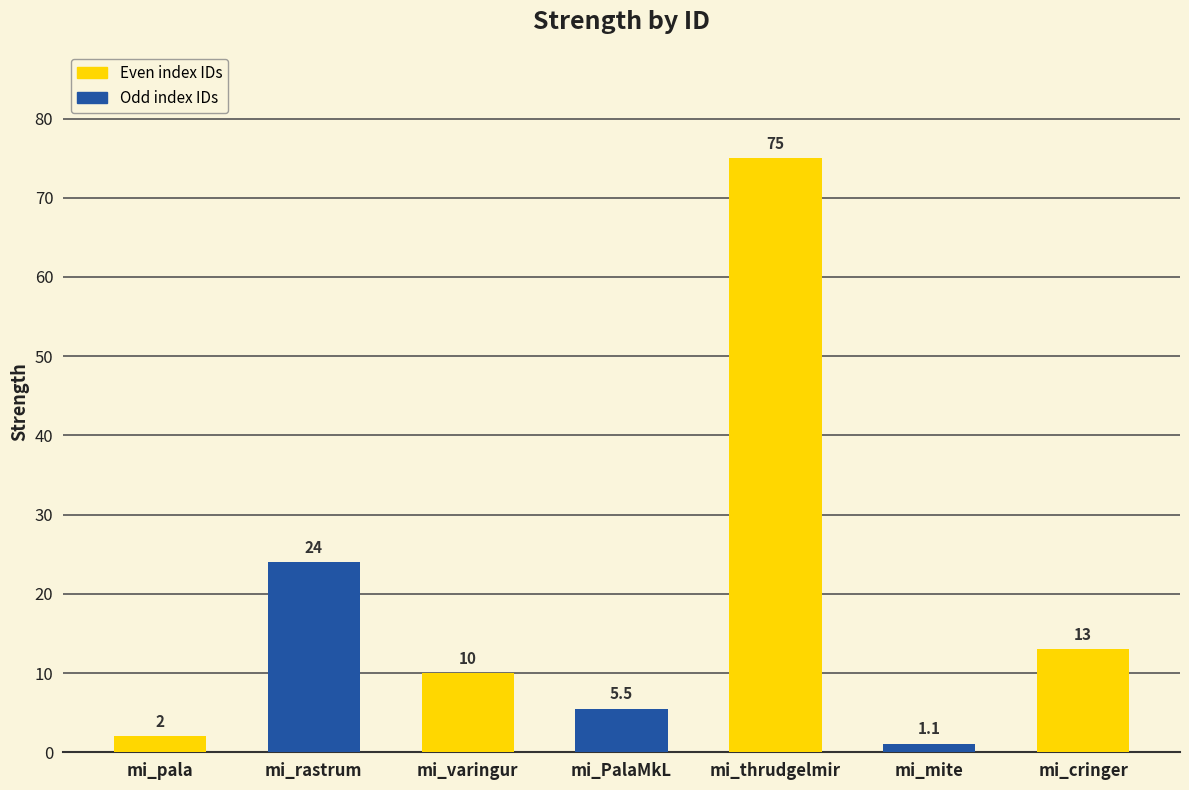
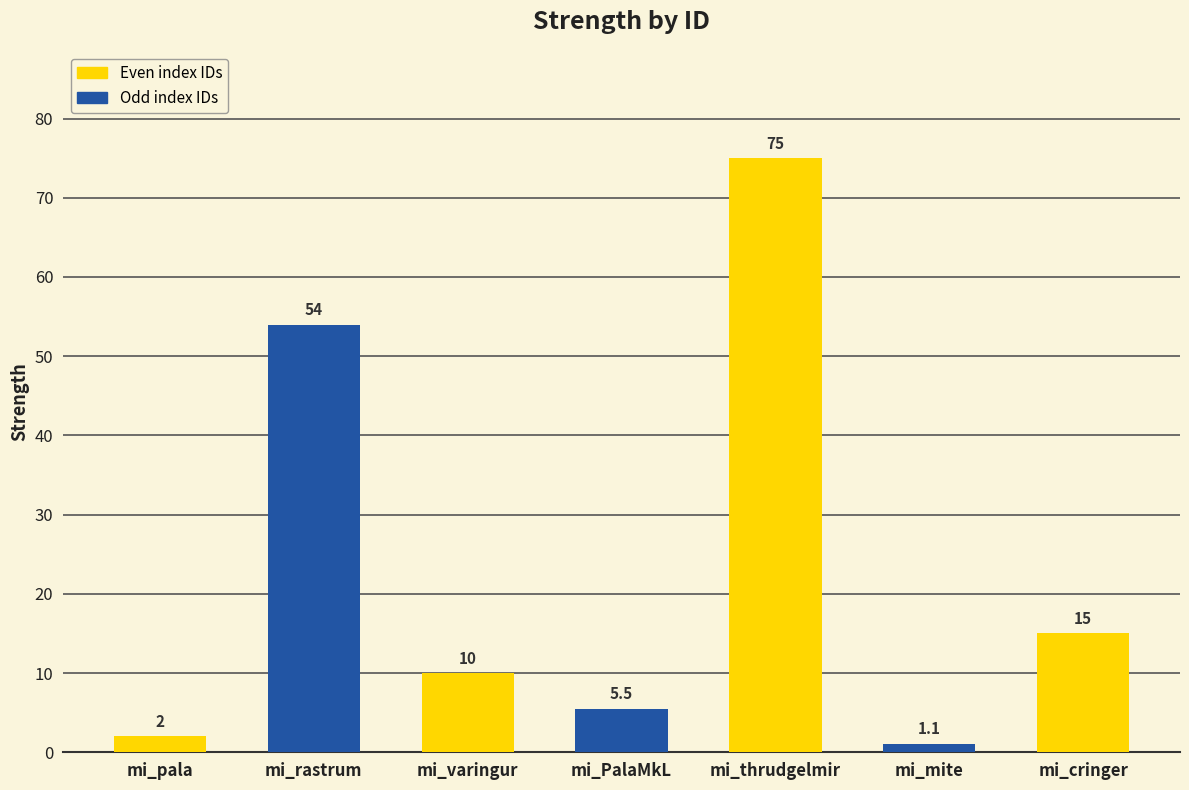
mi_rastrum: 24 -> 54
mi_cringer: 13 -> 15
